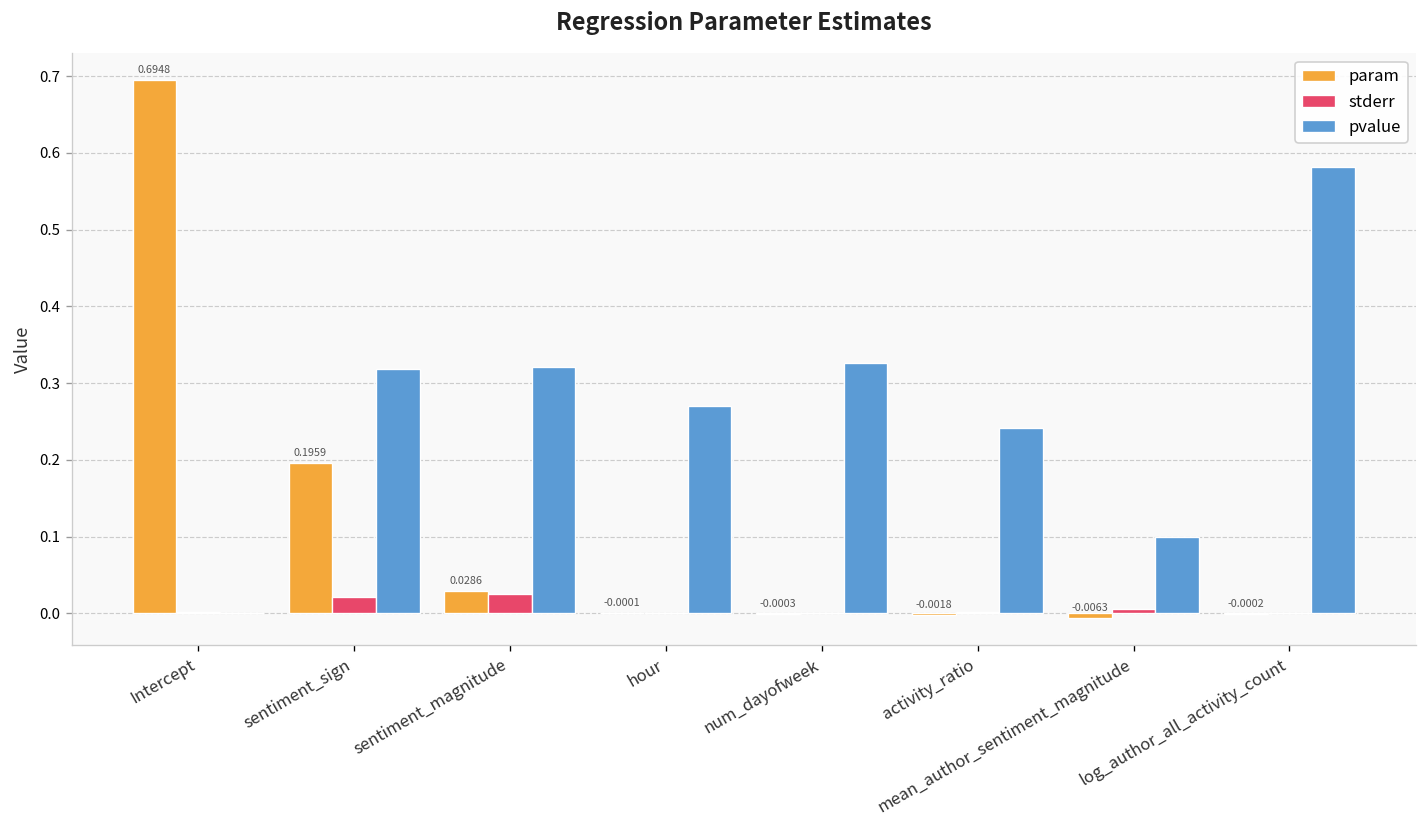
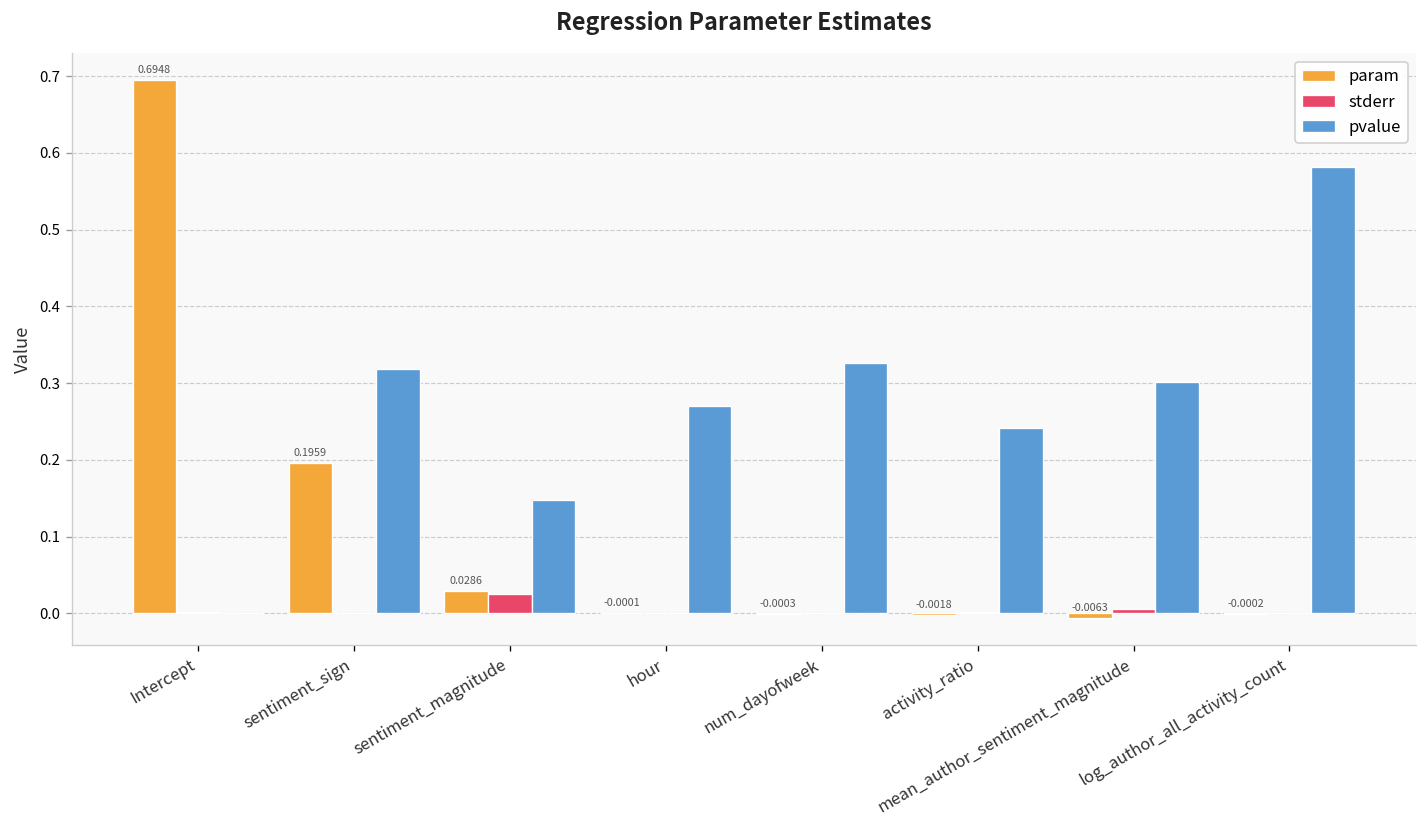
stderr, sentiment_sign: 0.02 -> 0.00
pvalue, sentiment_magnitude: 0.32 -> 0.15
pvalue, mean_author_sentiment_magnitude: 0.10 -> 0.30
